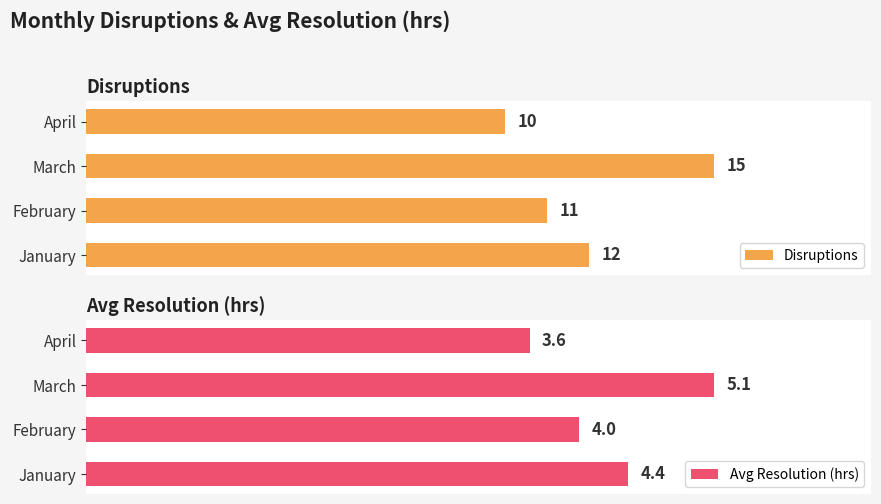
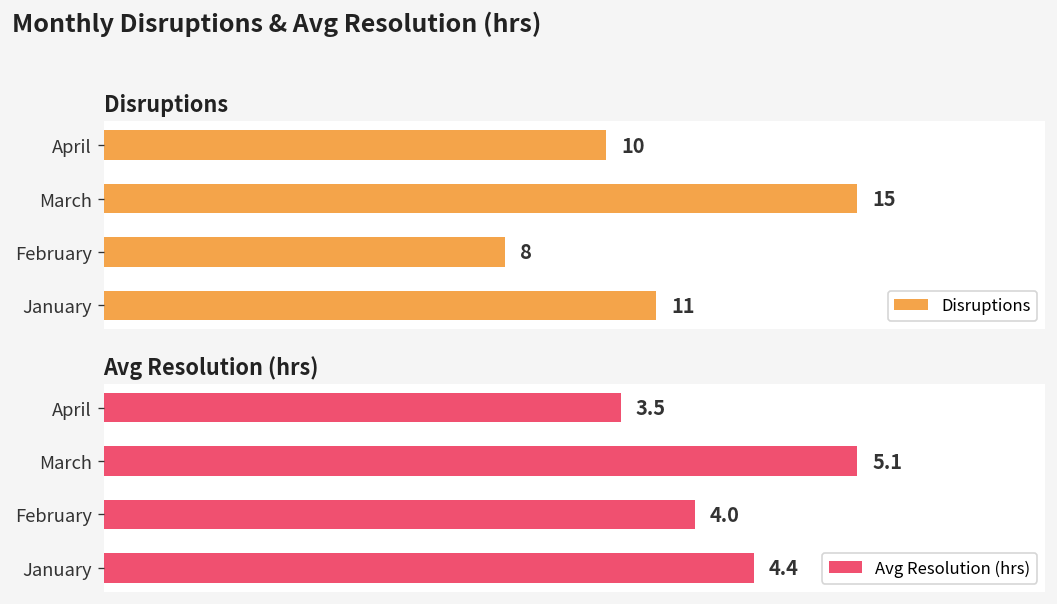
Disruptions, February: 11 -> 8
Disruptions, January: 12 -> 11
Avg Resolution (hrs), April: 3.6 -> 3.5
